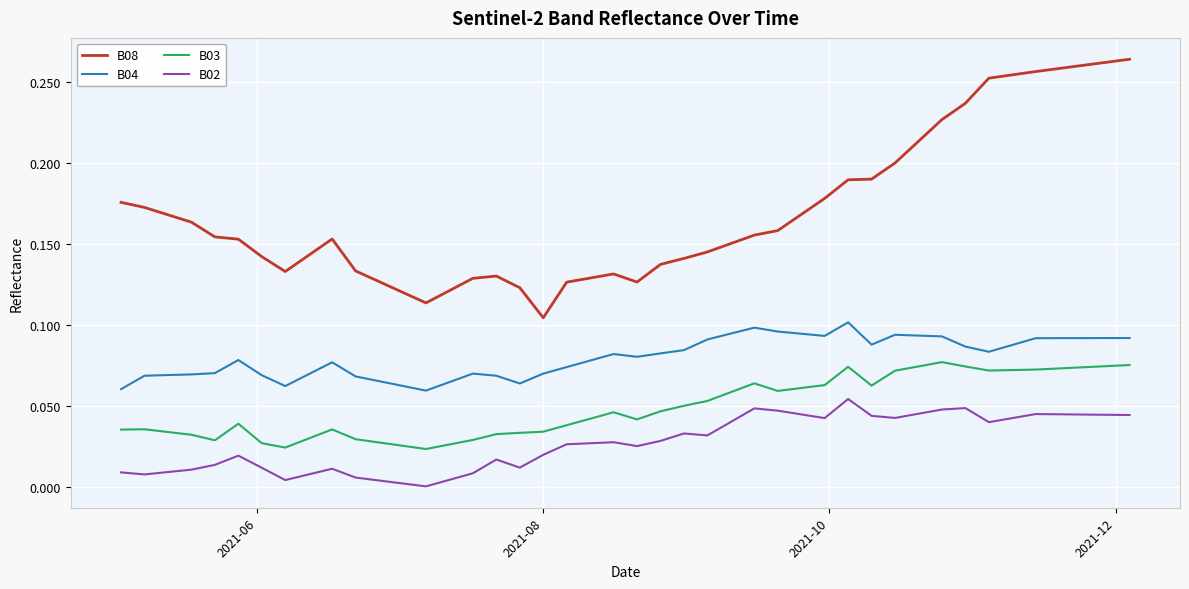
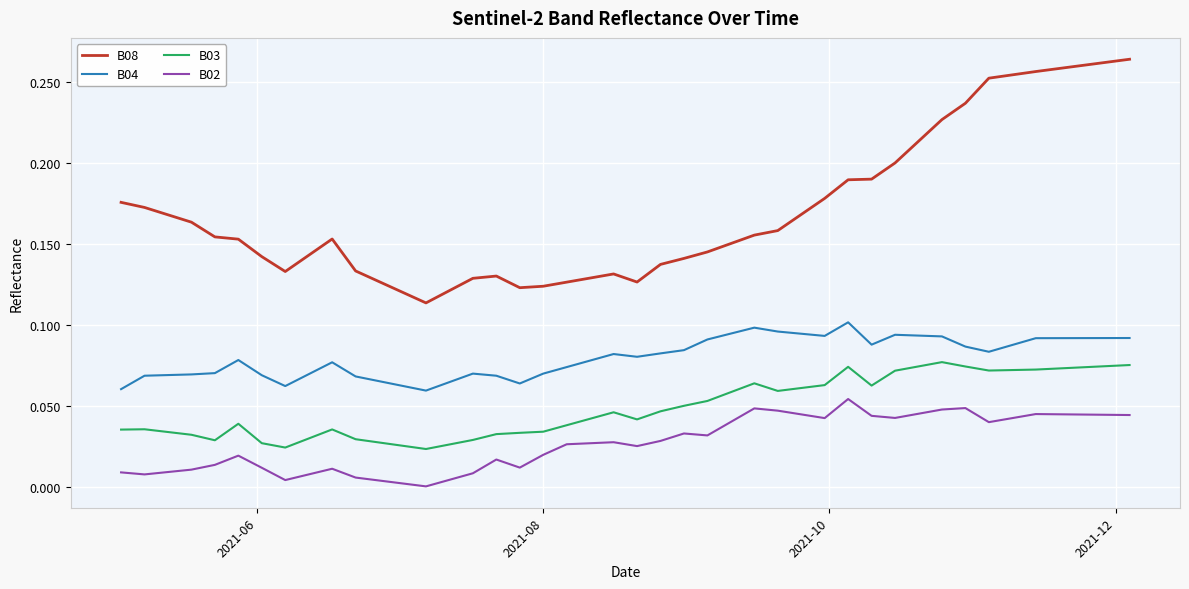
B08, 2021-08: 0.104 -> 0.124
